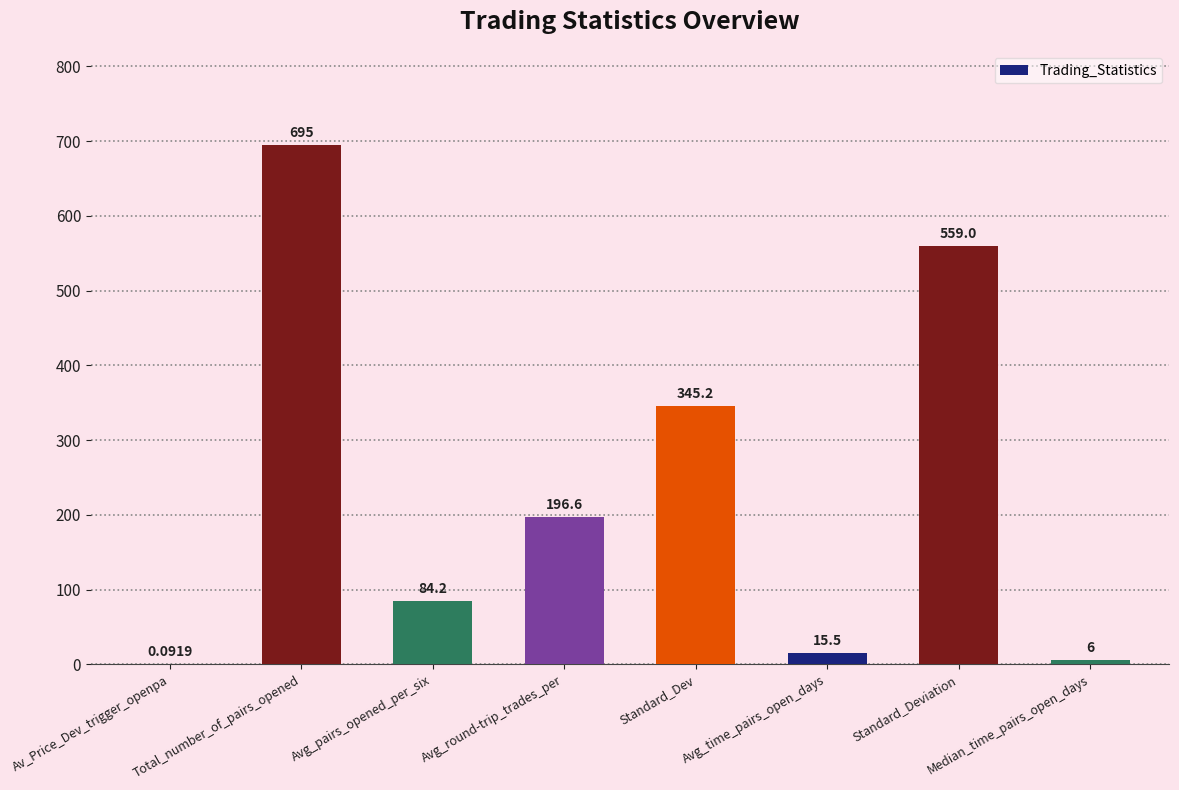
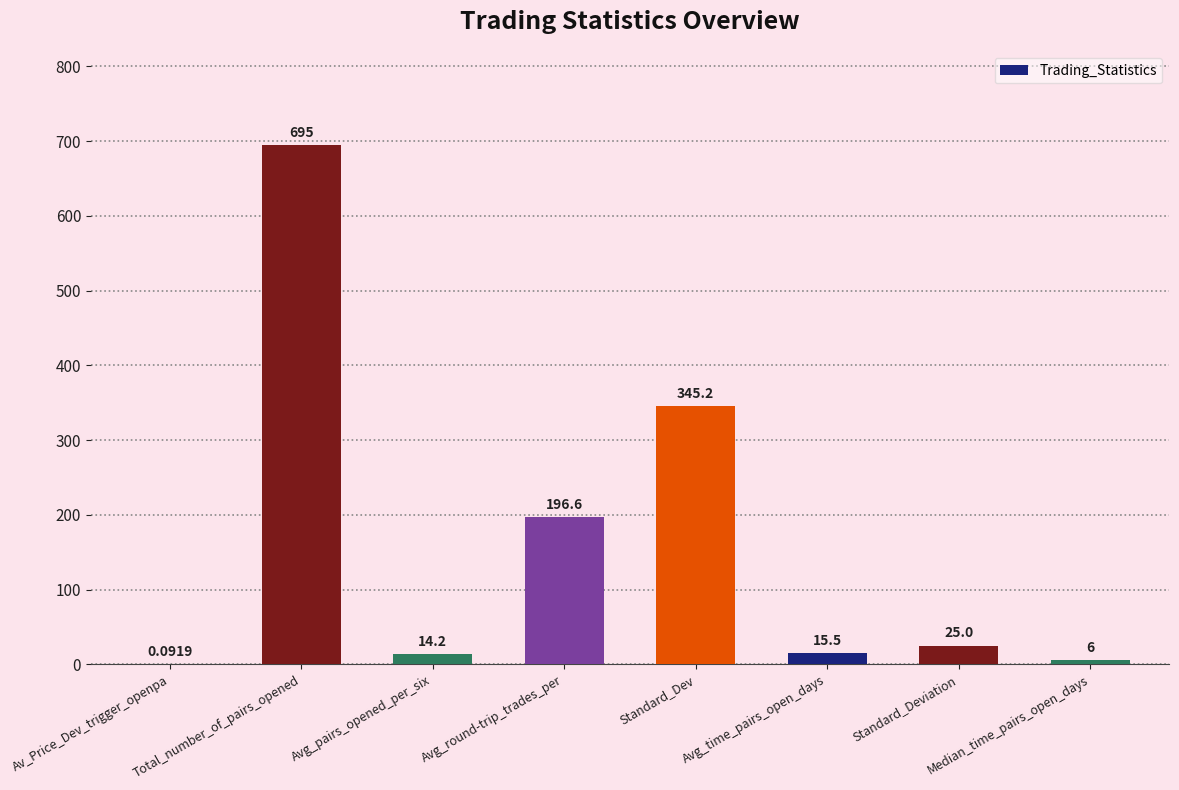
Avg_pairs_opened_per_six: 84.2 -> 14.2
Standard_Deviation: 559.0 -> 25.0
